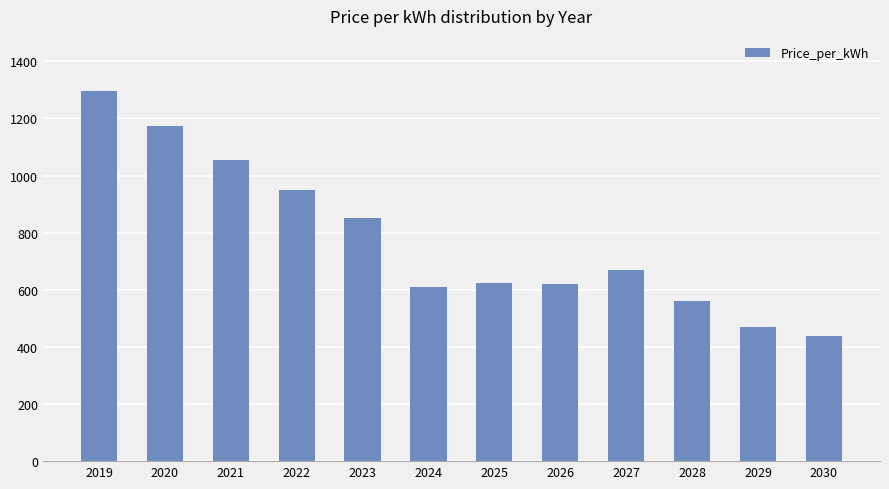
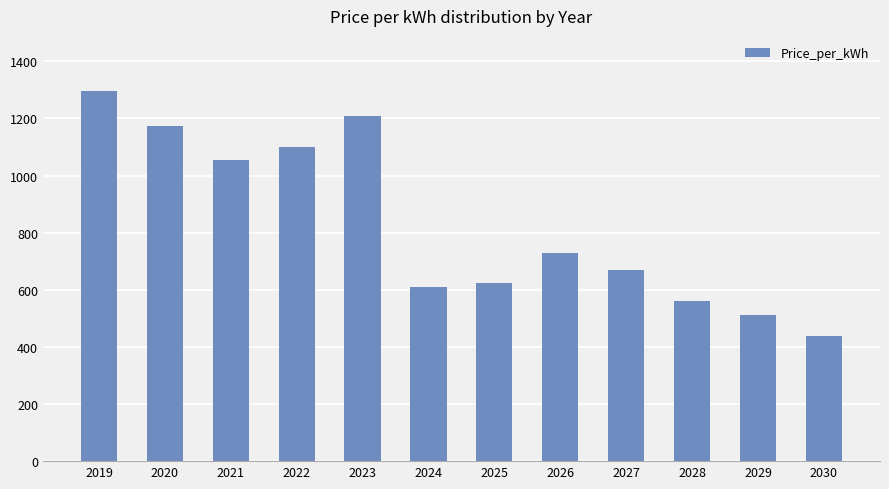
2022: 950 -> 1100
2023: 850 -> 1210
2026: 620 -> 730
2029: 470 -> 510
